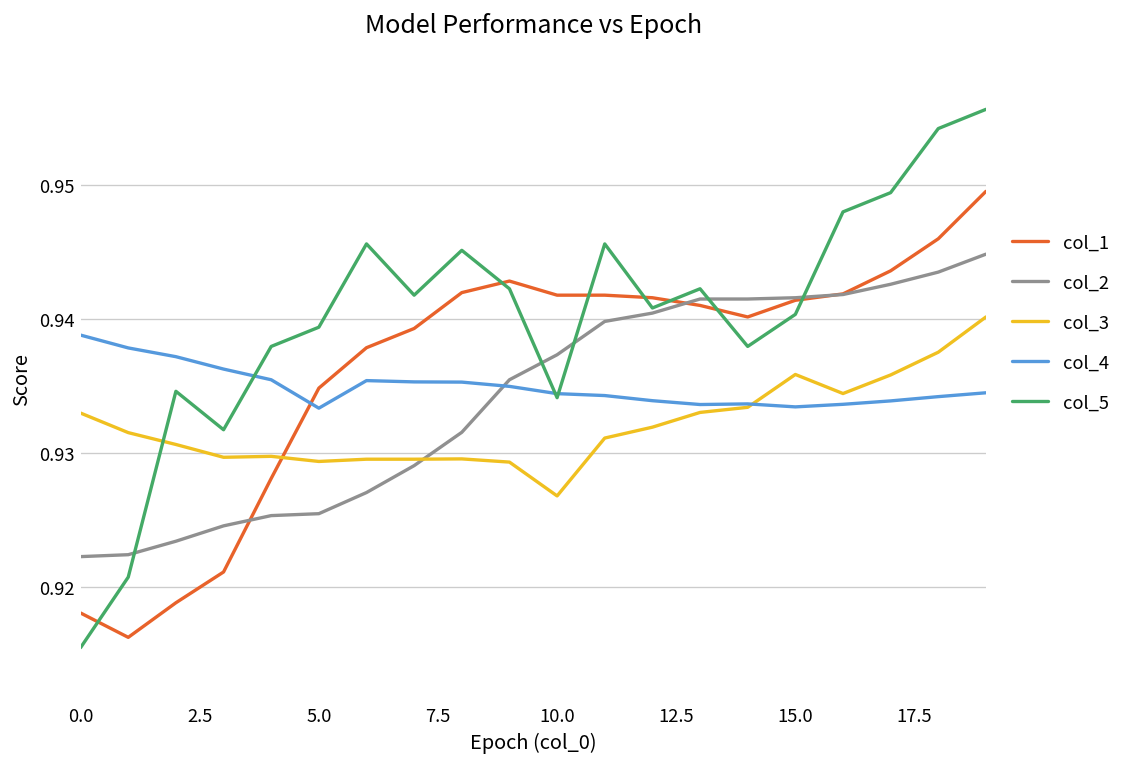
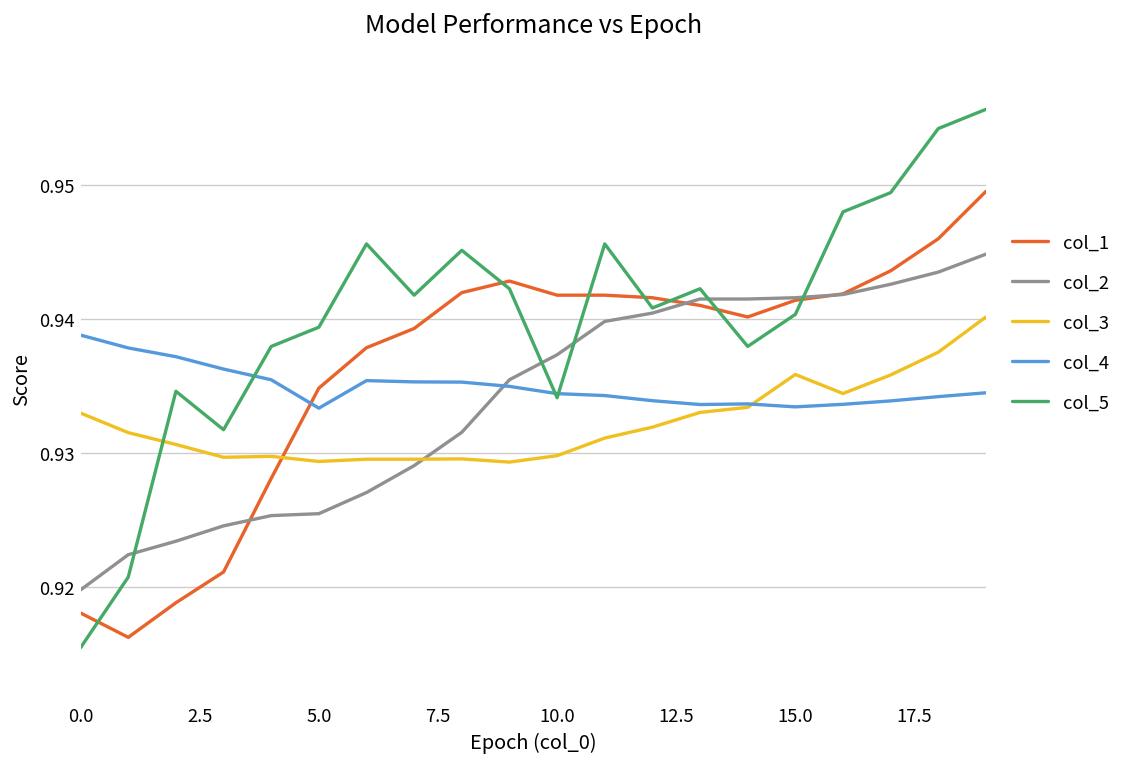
col_2, 0.0: 0.9223 -> 0.9198
col_3, 10.0: 0.9268 -> 0.9298
